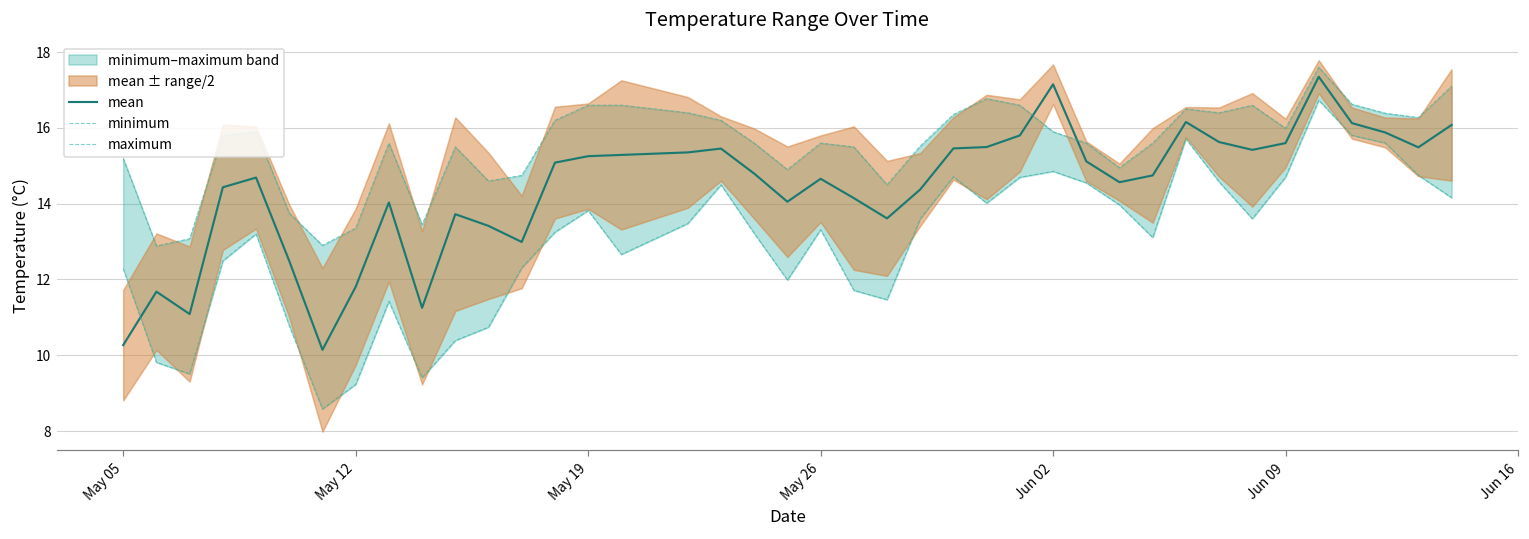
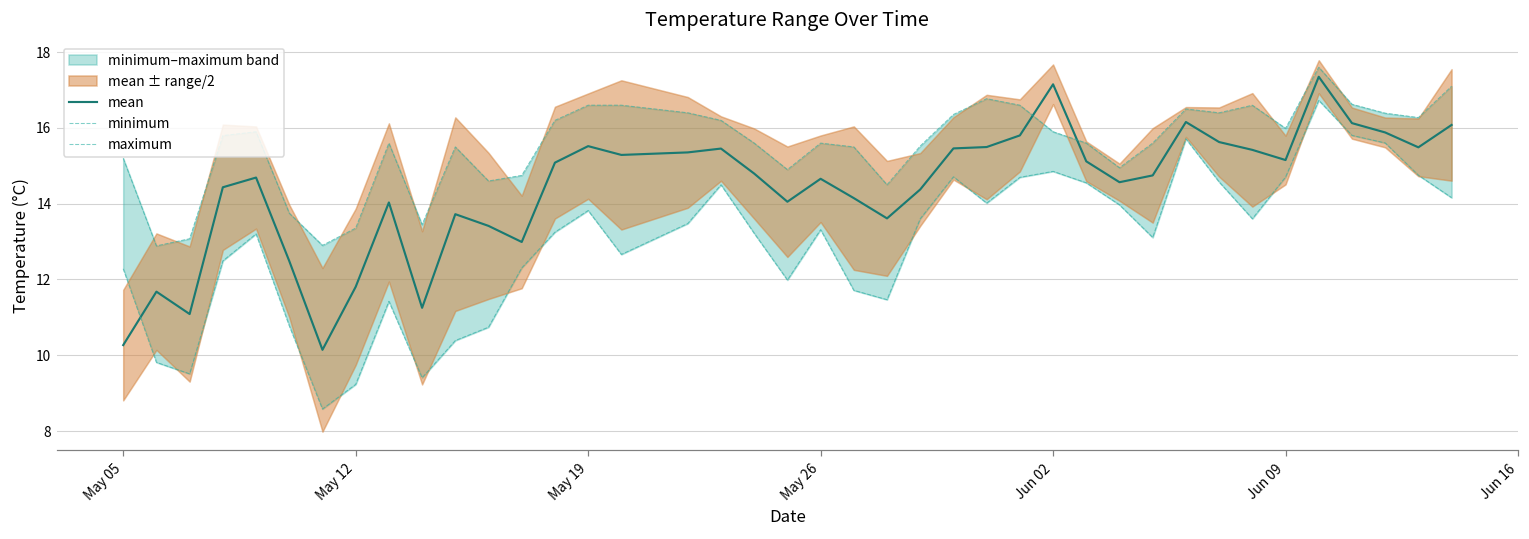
mean, May 19: 15.3 -> 15.5
mean, Jun 09: 15.6 -> 15.2
